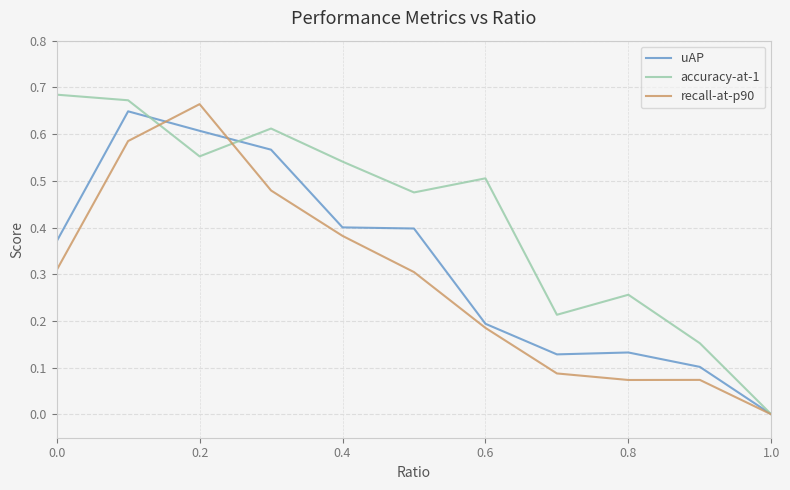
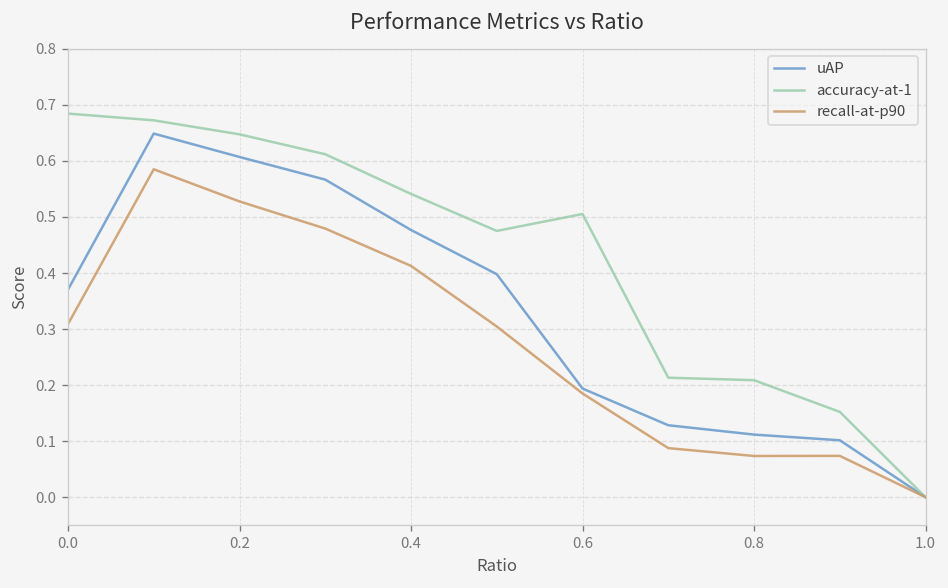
accuracy-at-1, 0.2: 0.55 -> 0.65
recall-at-p90, 0.2: 0.66 -> 0.53
uAP, 0.4: 0.40 -> 0.48
recall-at-p90, 0.4: 0.38 -> 0.41
uAP, 0.8: 0.13 -> 0.11
accuracy-at-1, 0.8: 0.26 -> 0.21
